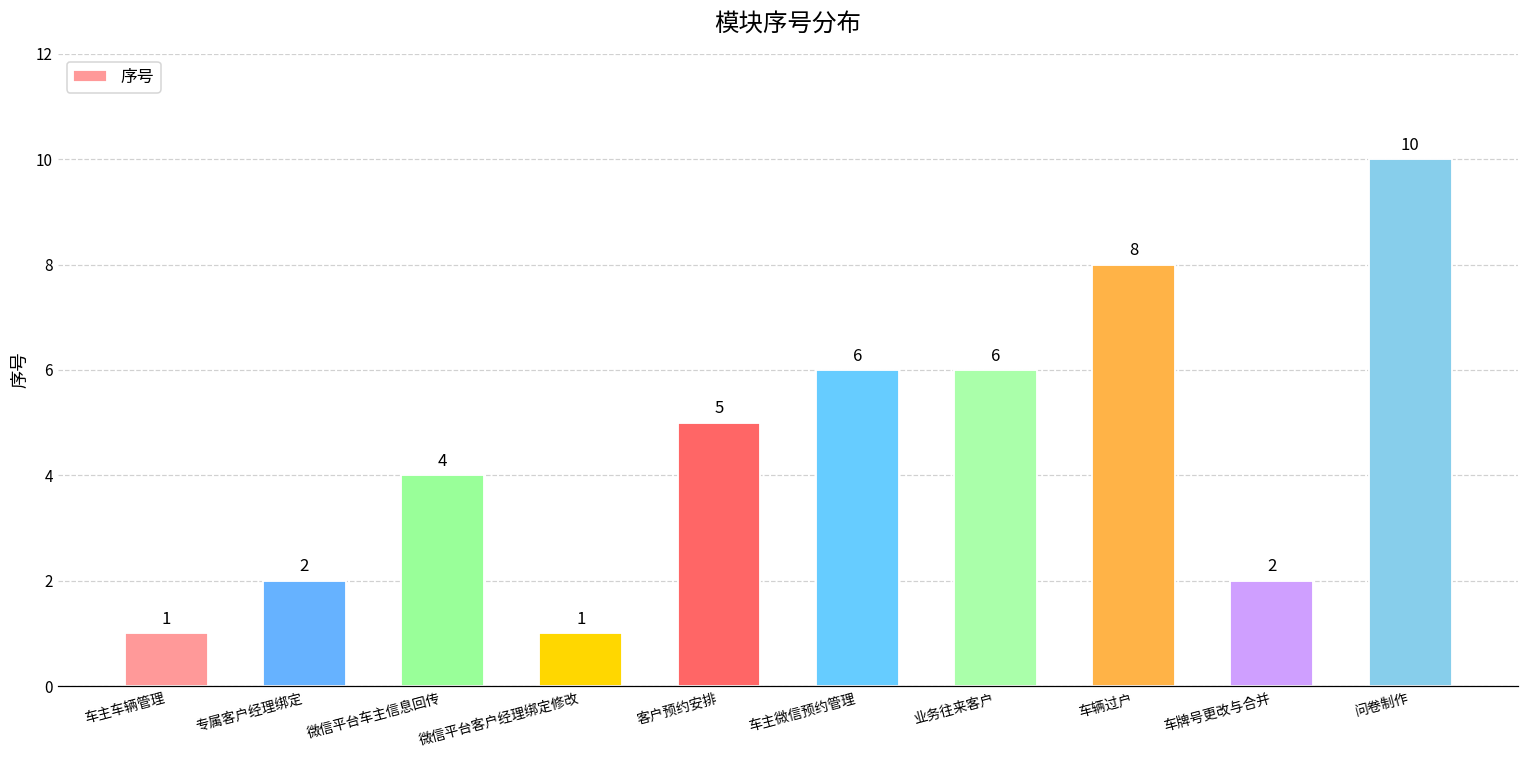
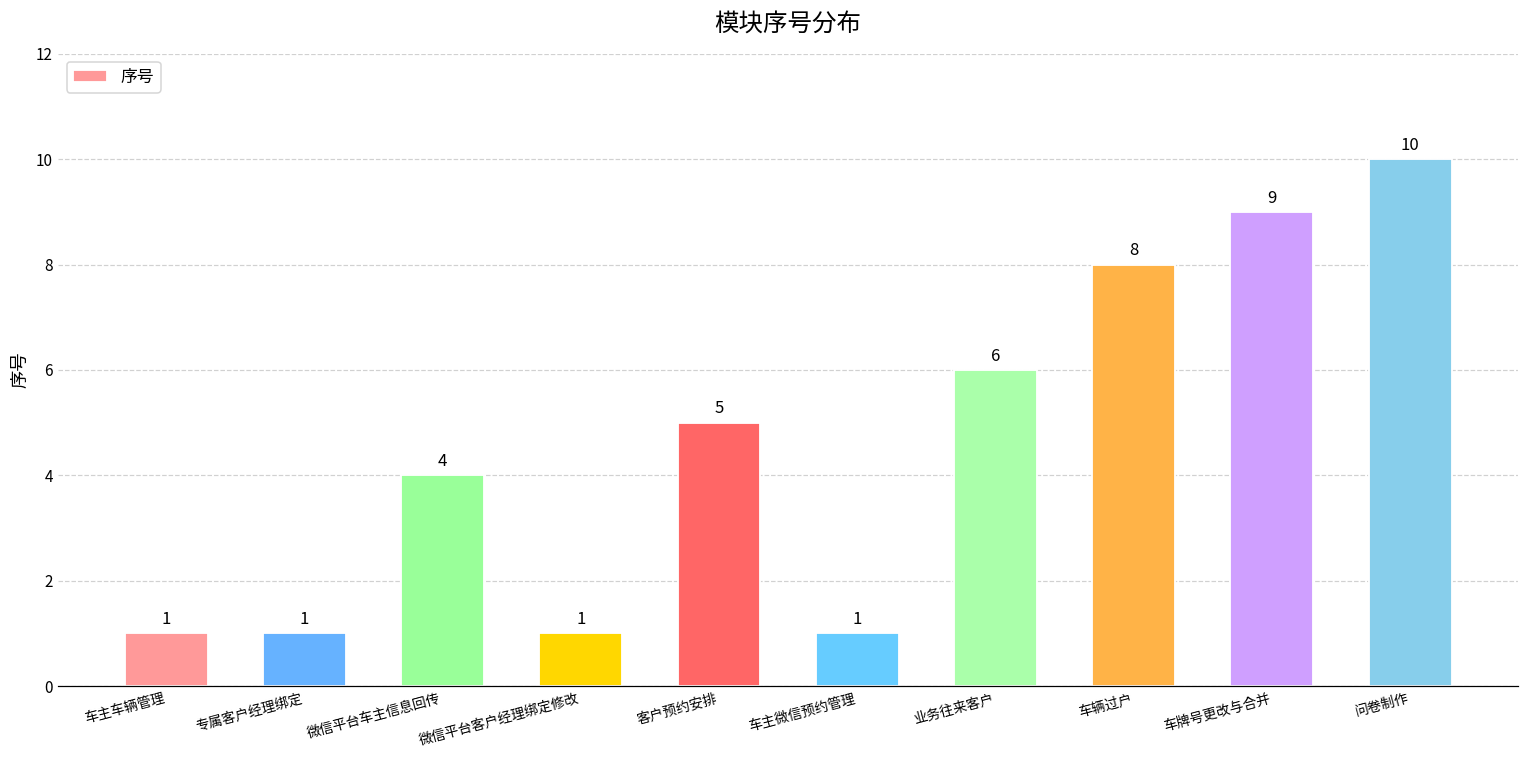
专属客户经理绑定: 2 -> 1
车主微信预约管理: 6 -> 1
车牌号更改与合并: 2 -> 9
